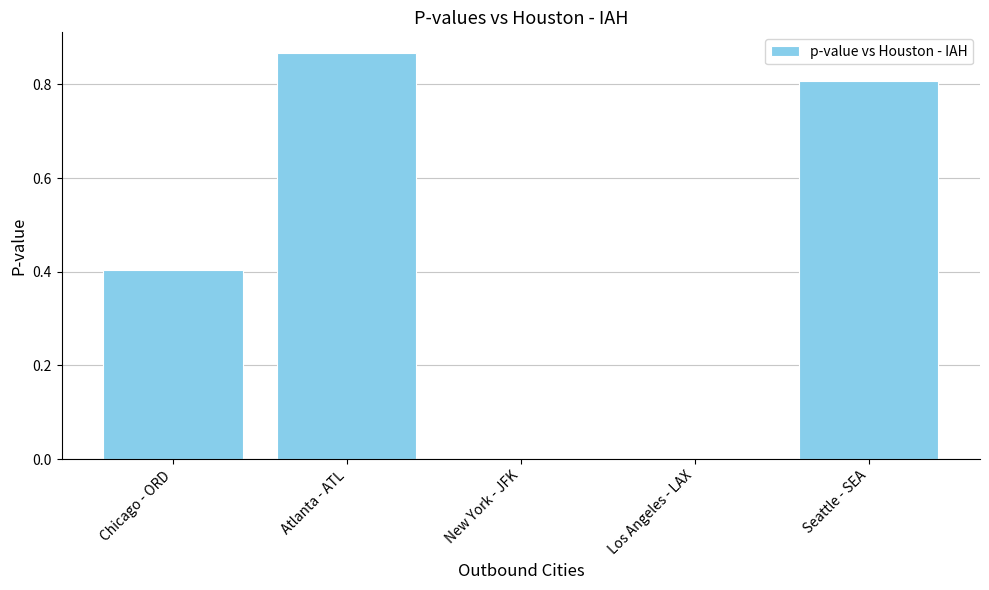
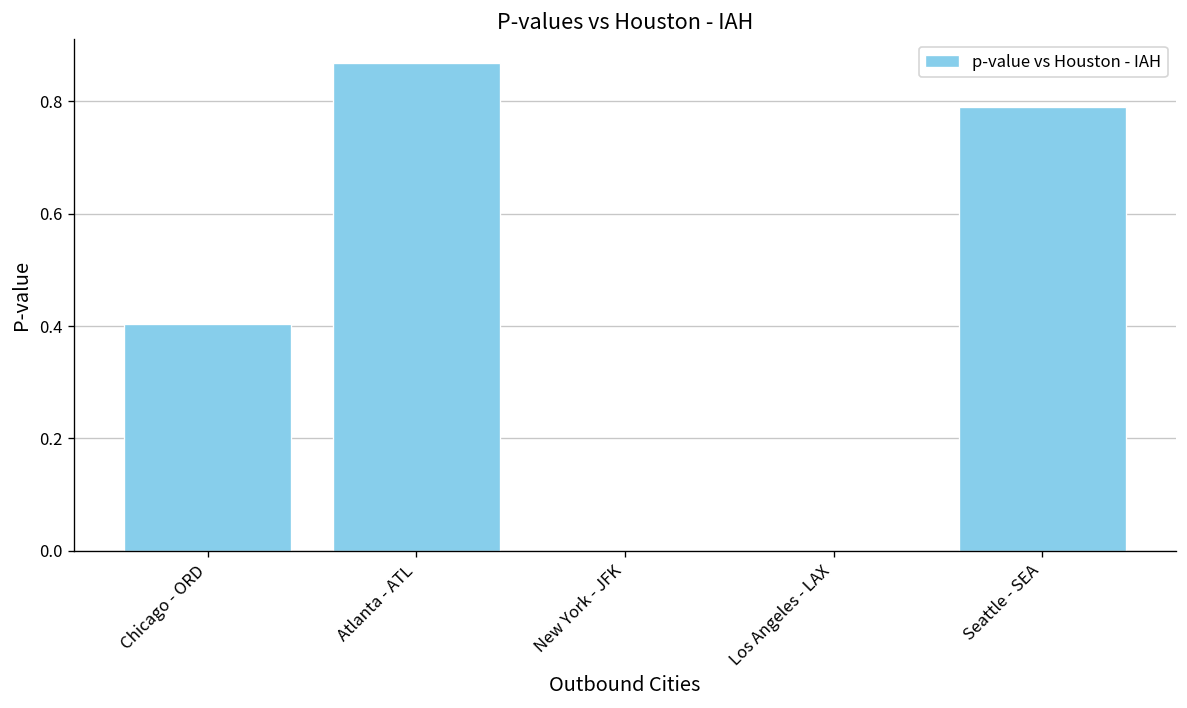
Seattle - SEA: 0.81 -> 0.79
